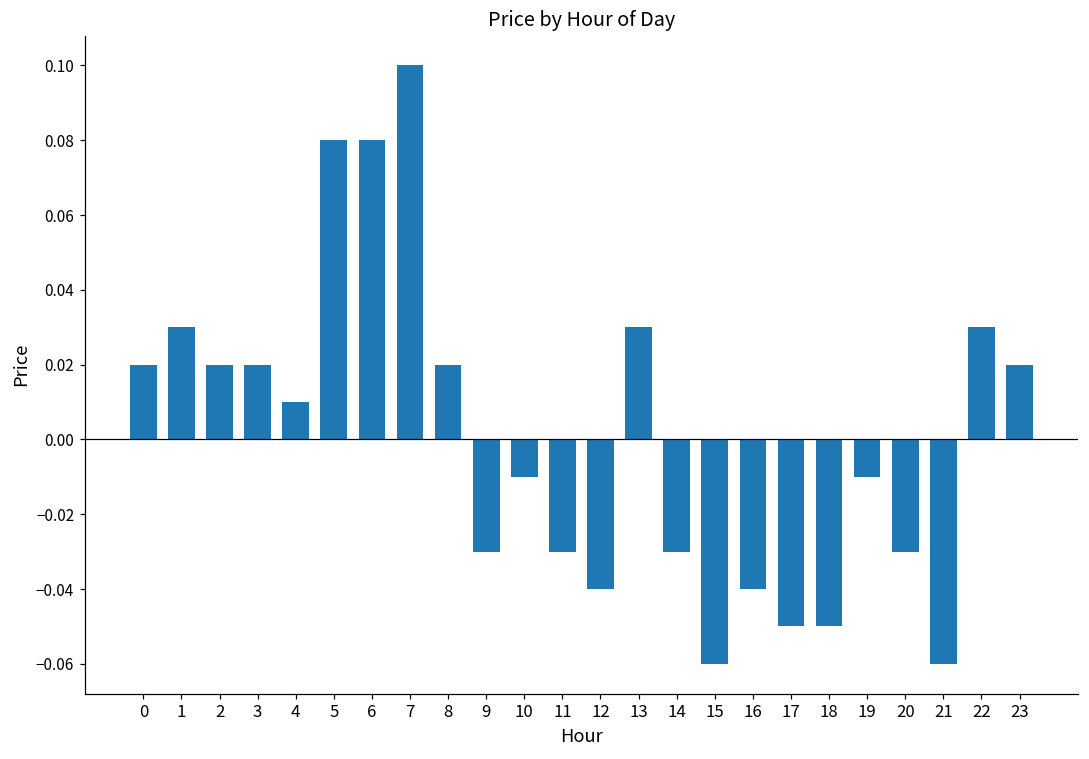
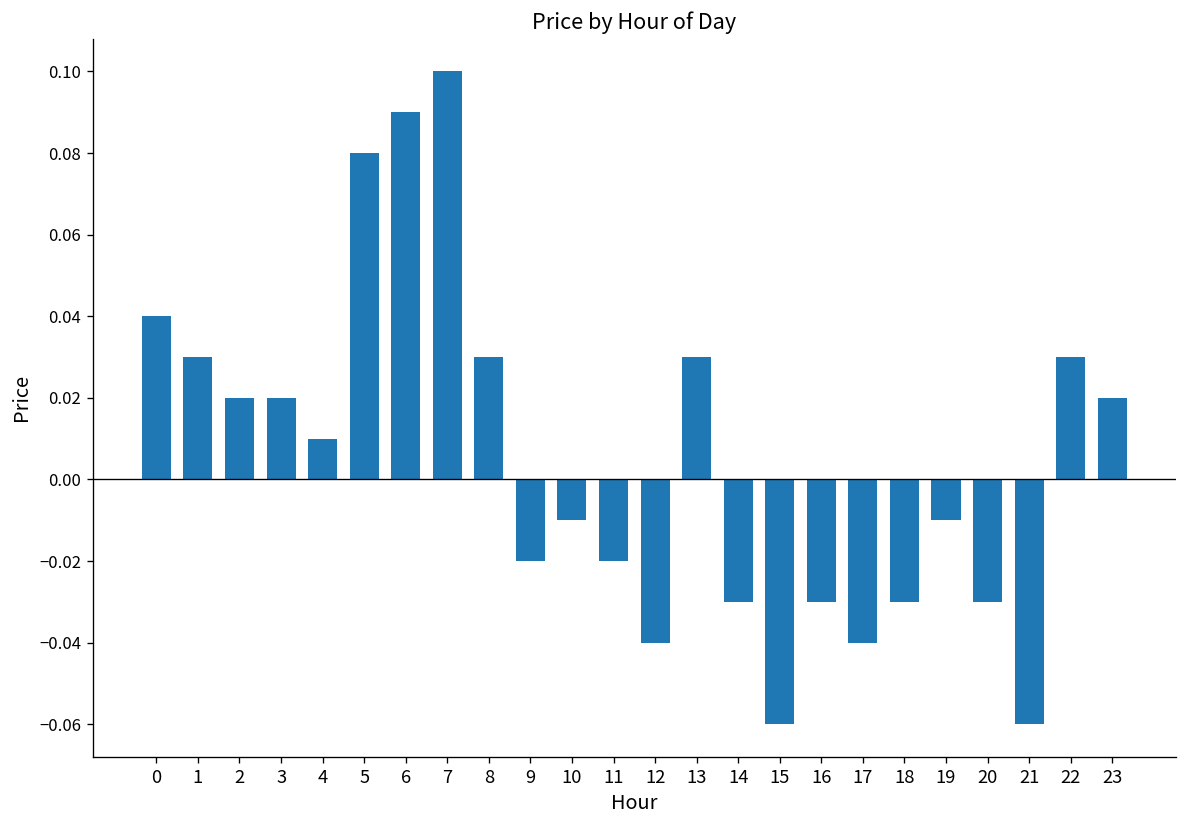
0: 0.02 -> 0.04
6: 0.08 -> 0.09
8: 0.02 -> 0.03
9: -0.03 -> -0.02
11: -0.03 -> -0.02
16: -0.04 -> -0.03
17: -0.05 -> -0.04
18: -0.05 -> -0.03
